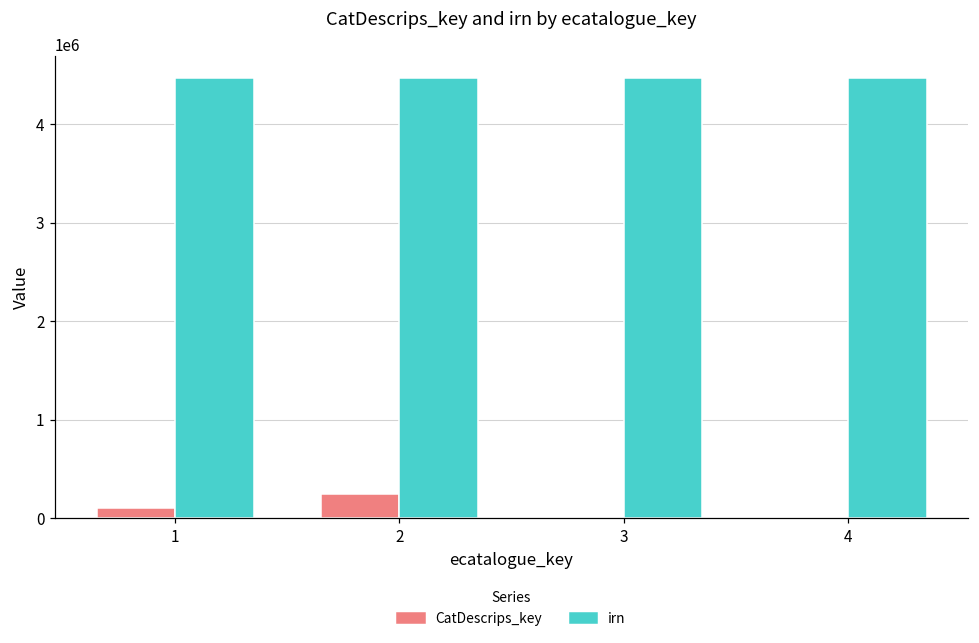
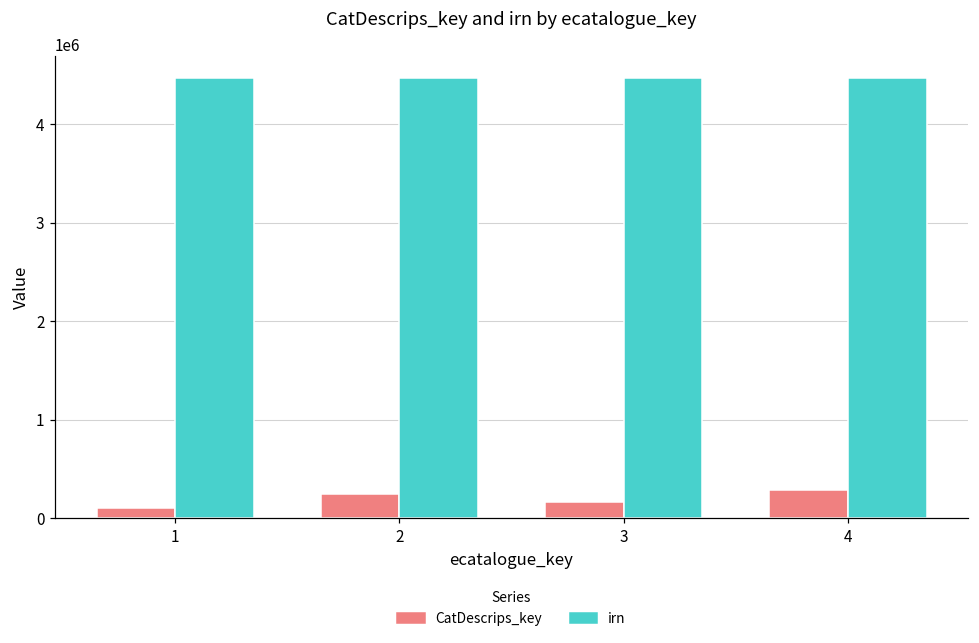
CatDescrips_key, 3: 0 -> 200000
CatDescrips_key, 4: 0 -> 300000
